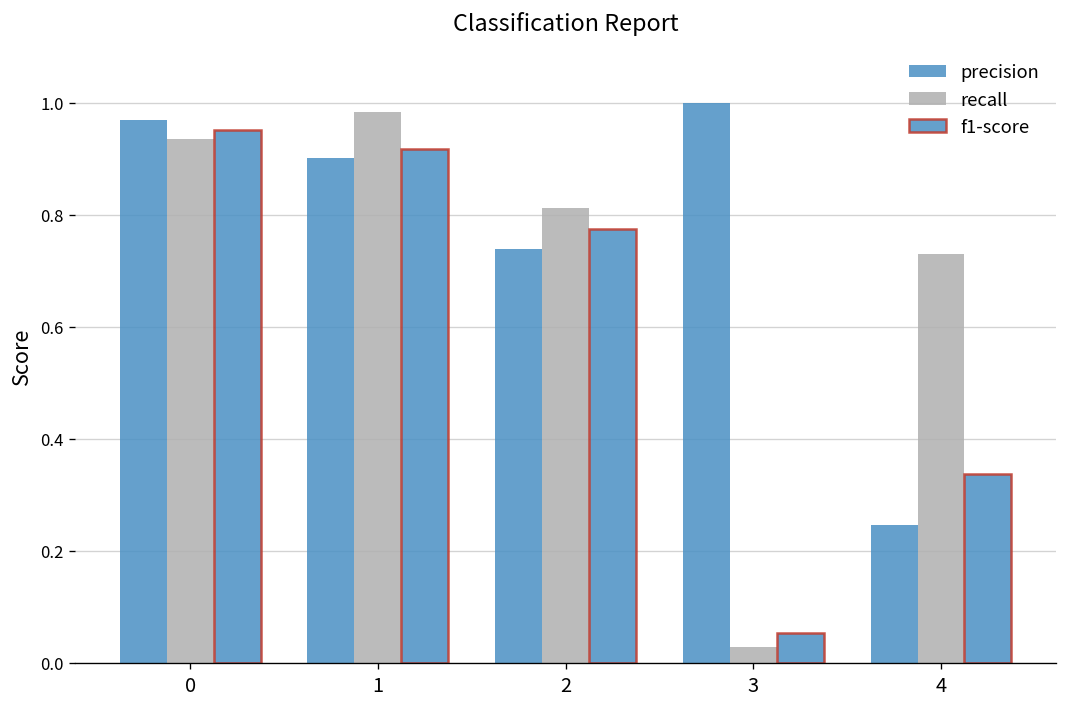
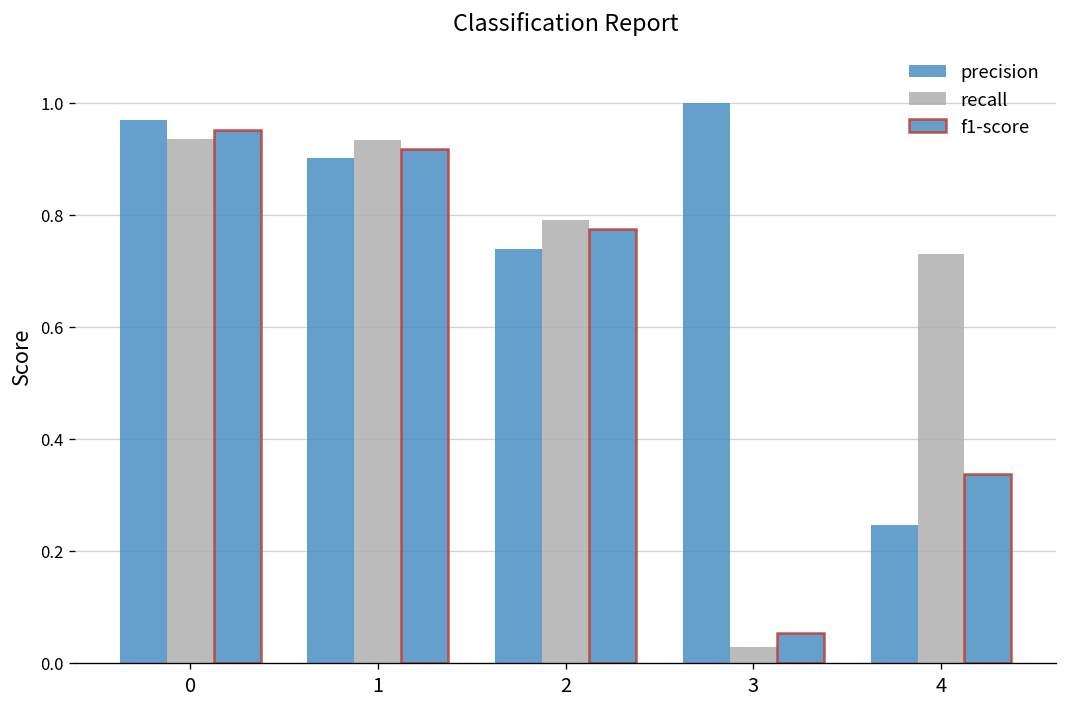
recall, 1: 0.98 -> 0.93
recall, 2: 0.81 -> 0.79
